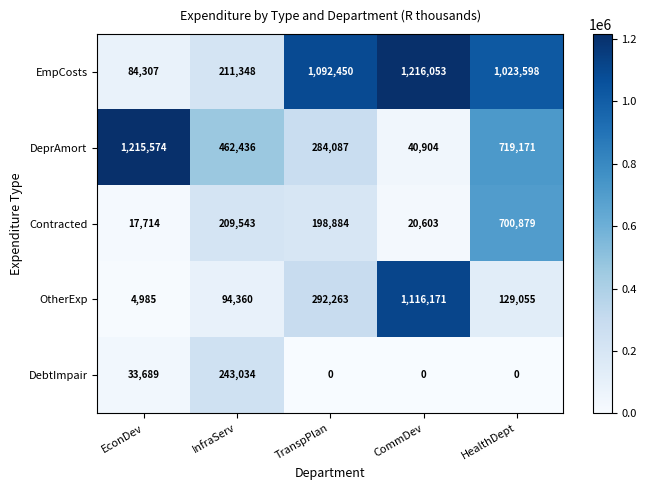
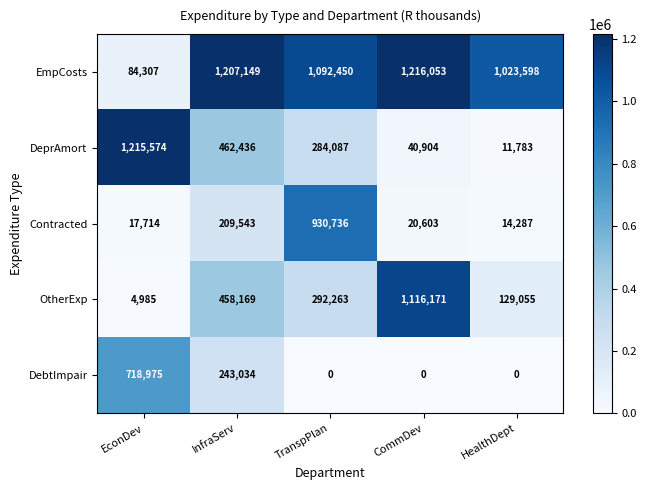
EmpCosts, InfraServ: 211,348 -> 1,207,149
DeprAmort, HealthDept: 719,171 -> 11,783
Contracted, TranspPlan: 198,884 -> 930,736
Contracted, HealthDept: 700,879 -> 14,287
OtherExp, InfraServ: 94,360 -> 458,169
DebtImpair, EconDev: 33,689 -> 718,975
